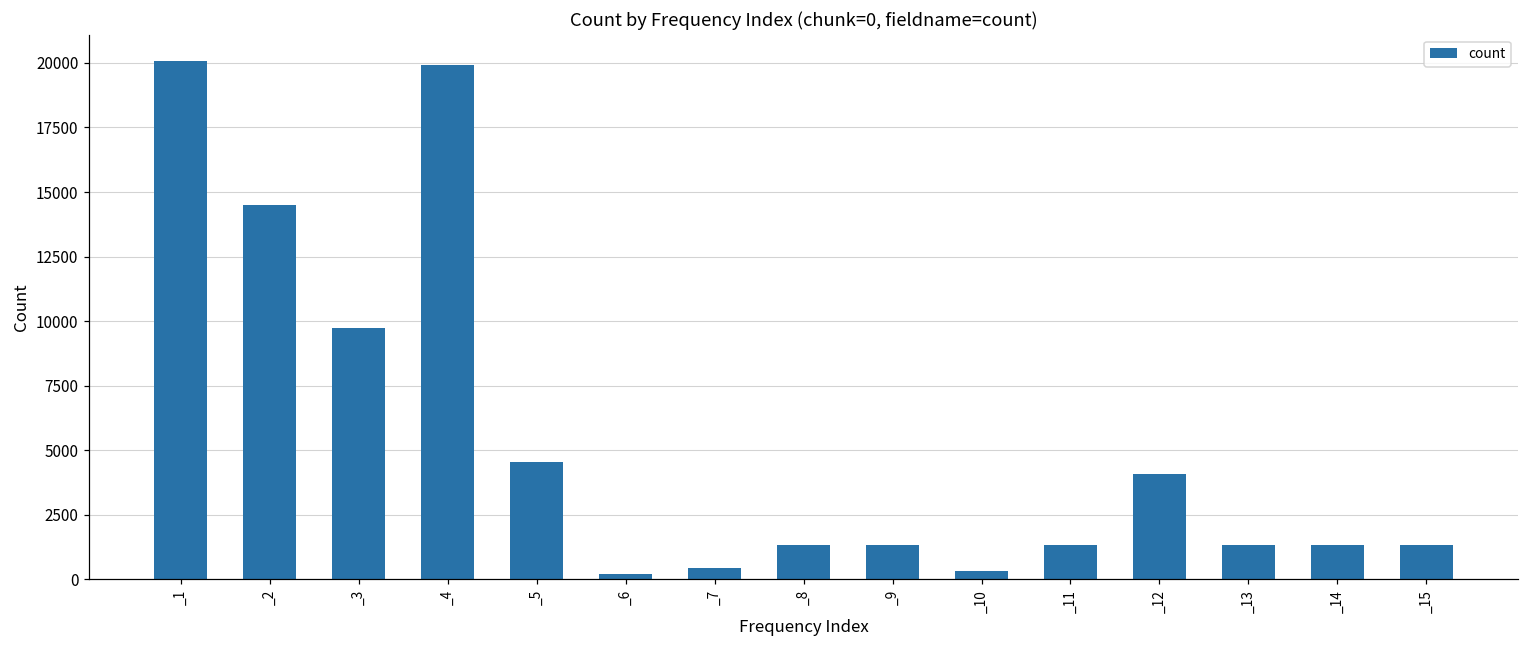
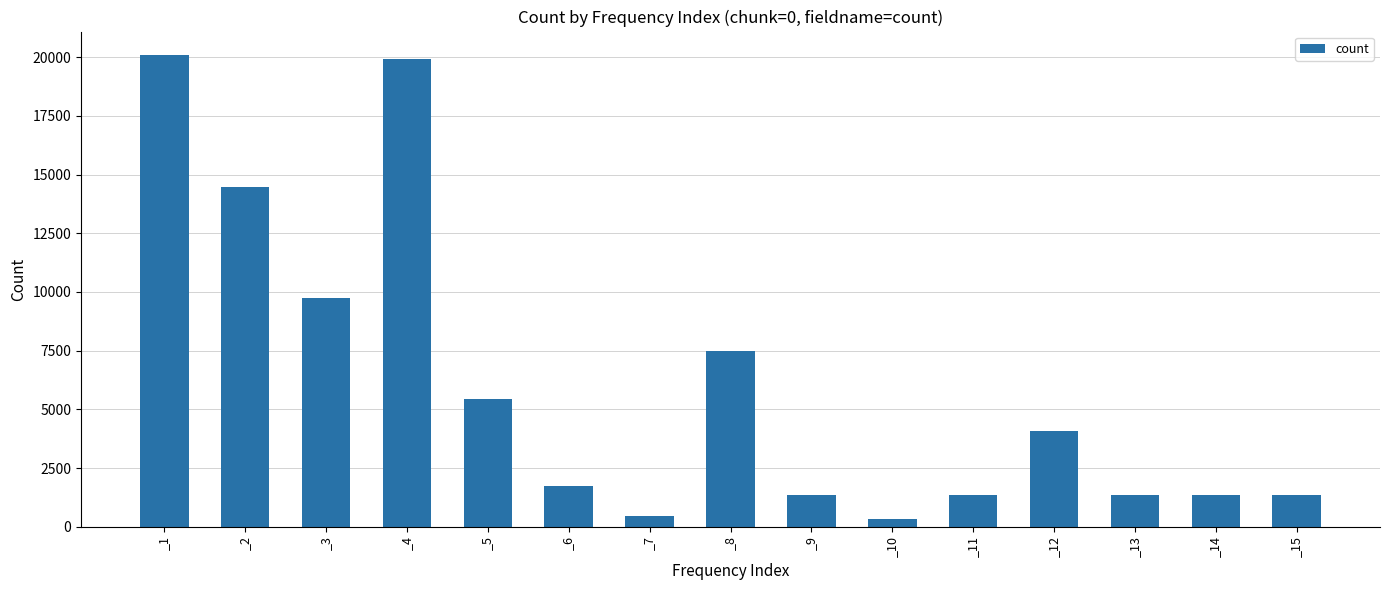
_5: 4500 -> 5400
_6: 200 -> 1800
_8: 1300 -> 7500
